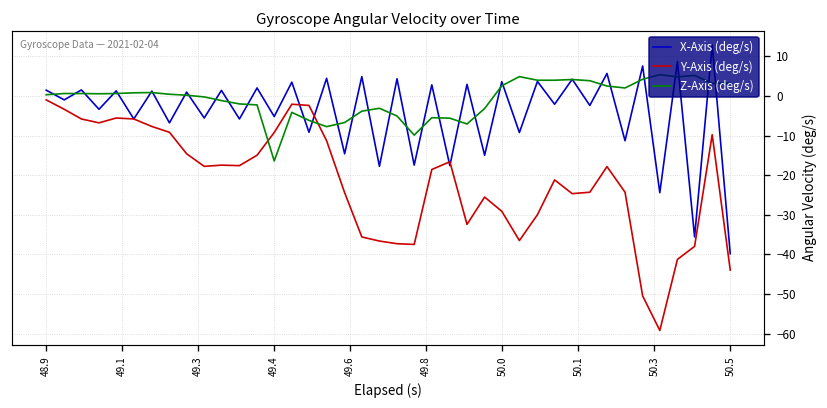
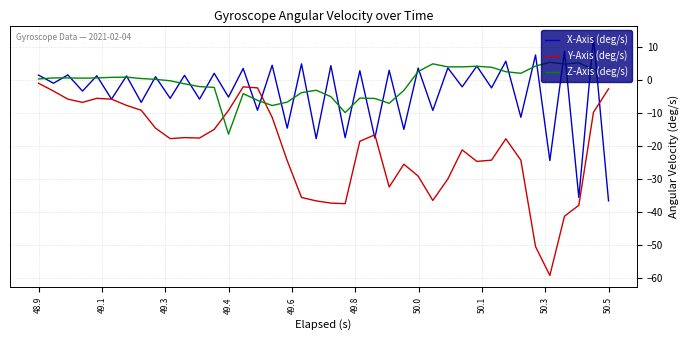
X-Axis (deg/s), 50.5: -40 -> -37
Y-Axis (deg/s), 50.5: -44 -> -3
